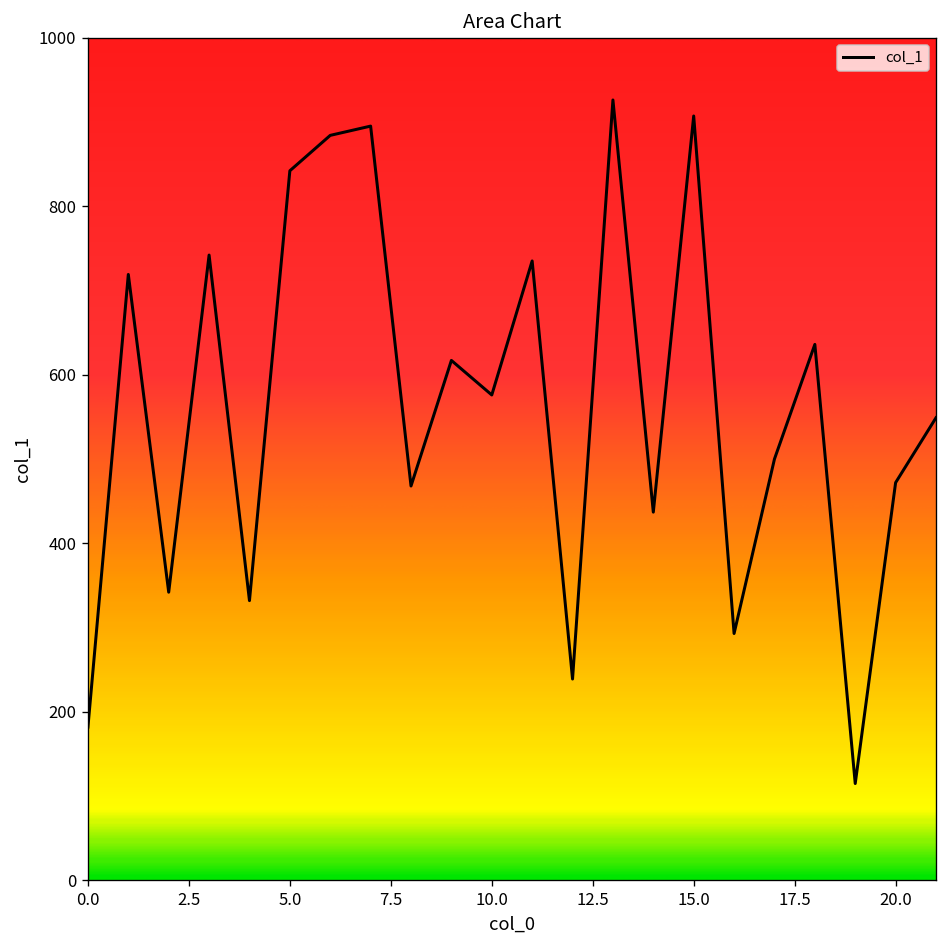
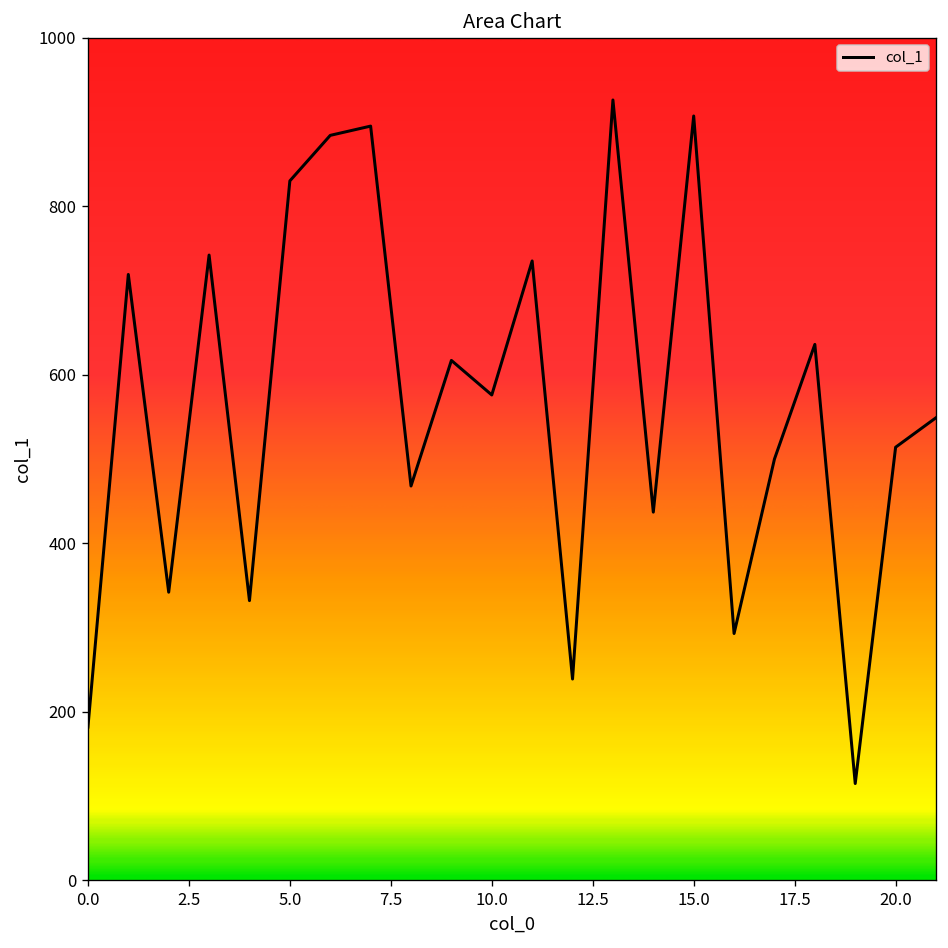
5.0: 840 -> 830
20.0: 470 -> 510
